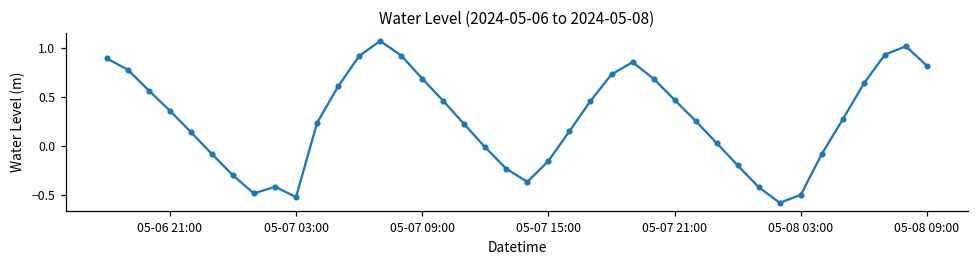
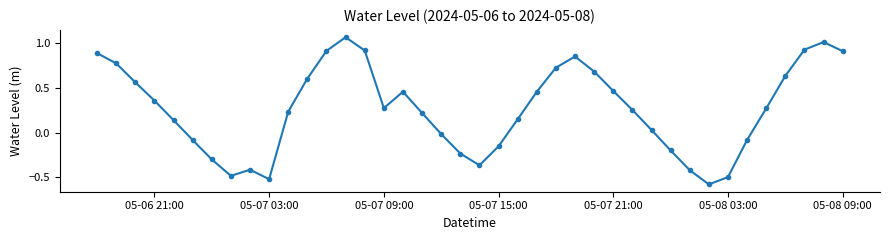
05-07 09:00: 0.7 -> 0.3
05-08 09:00: 0.8 -> 0.9
